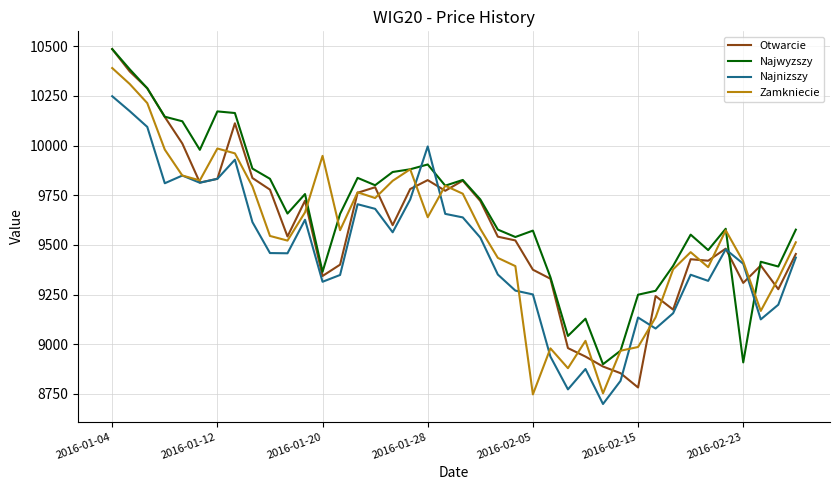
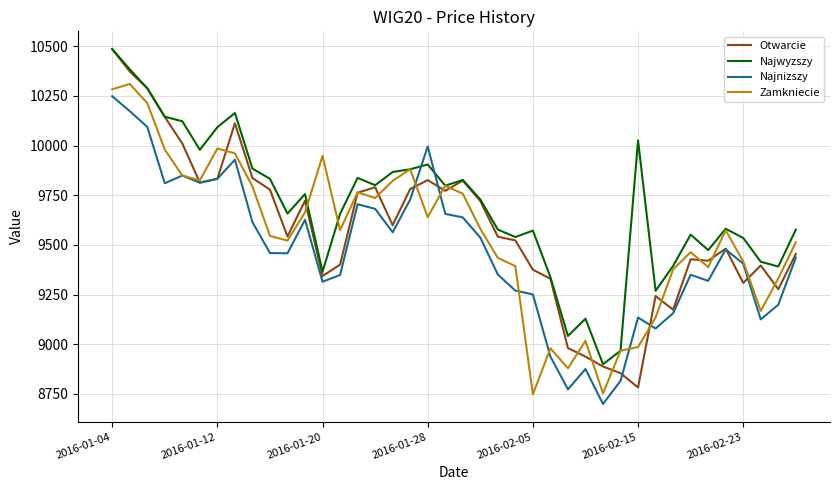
Zamkniecie, 2016-01-04: 10390 -> 10280
Najwyzszy, 2016-01-12: 10170 -> 10090
Najwyzszy, 2016-02-15: 9250 -> 10030
Najwyzszy, 2016-02-23: 8910 -> 9540
